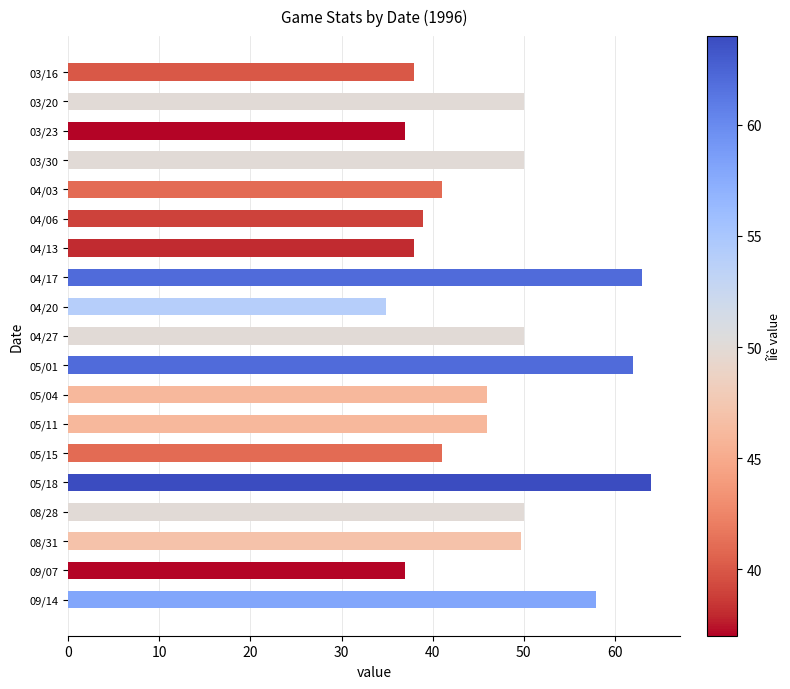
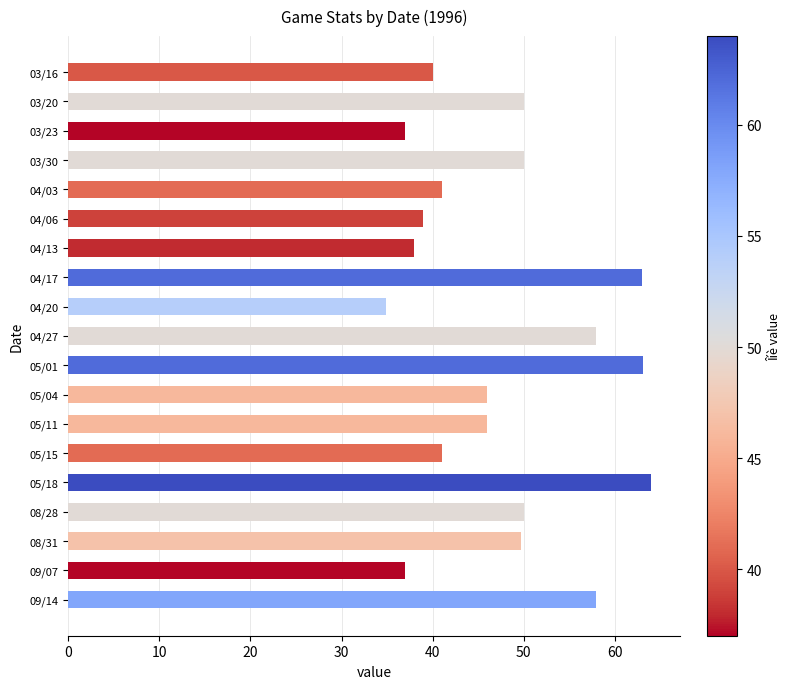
03/16: 38 -> 40
04/27: 50 -> 58
05/01: 62 -> 63
